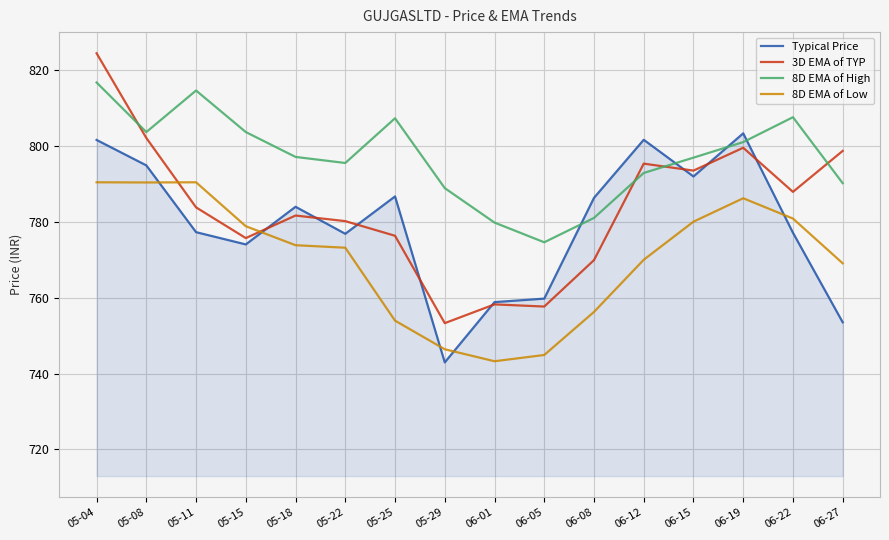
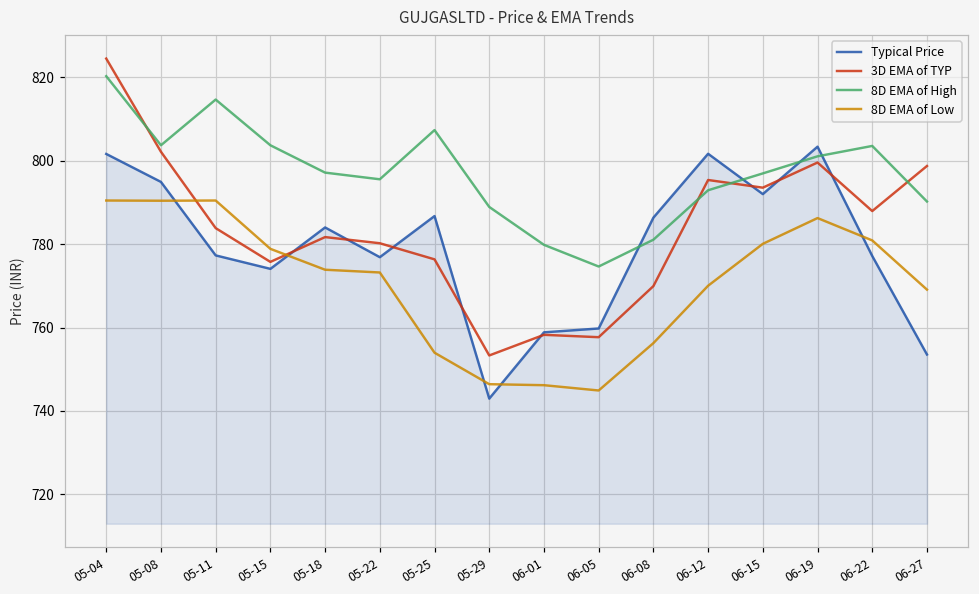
8D EMA of High, 05-04: 817 -> 820
8D EMA of Low, 06-01: 743 -> 746
8D EMA of High, 06-22: 808 -> 804
